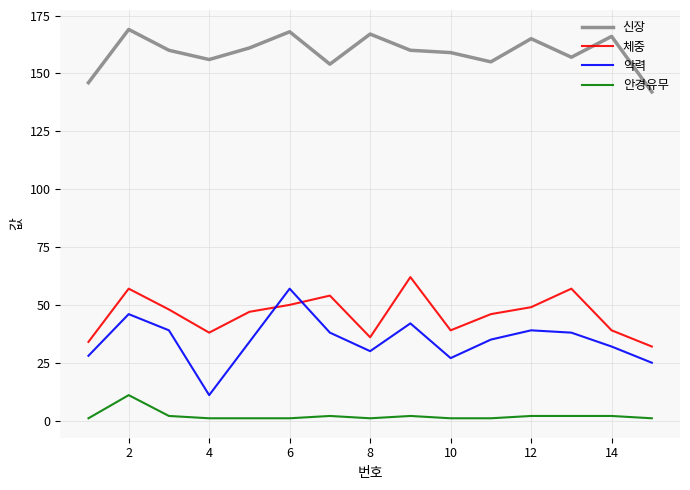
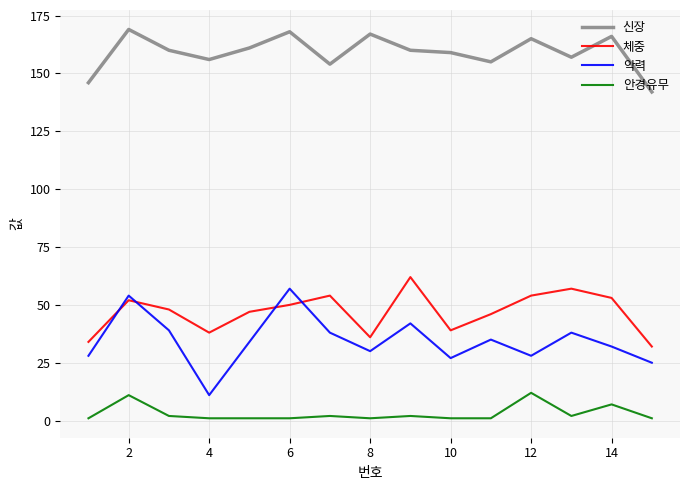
체중, 2: 57 -> 52
악력, 2: 46 -> 54
체중, 12: 49 -> 54
악력, 12: 39 -> 28
안경유무, 12: 2 -> 12
체중, 14: 39 -> 53
안경유무, 14: 2 -> 7
